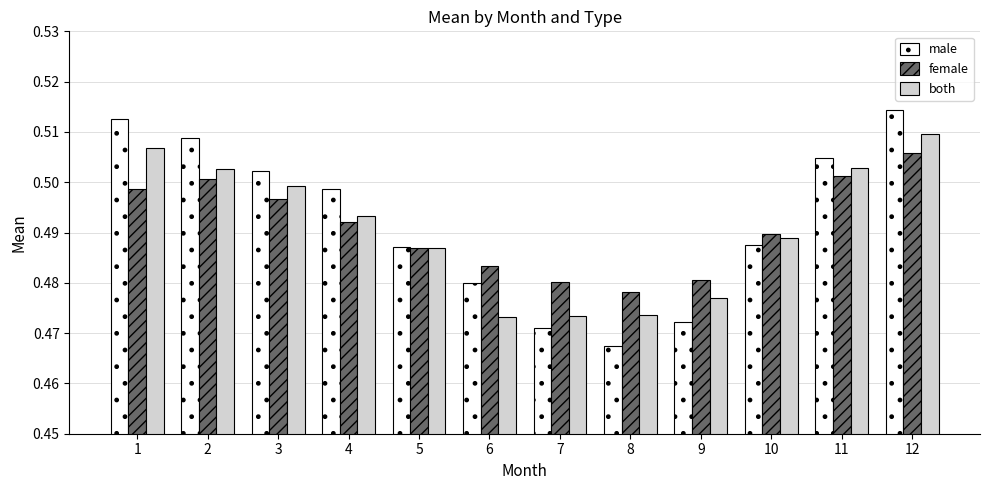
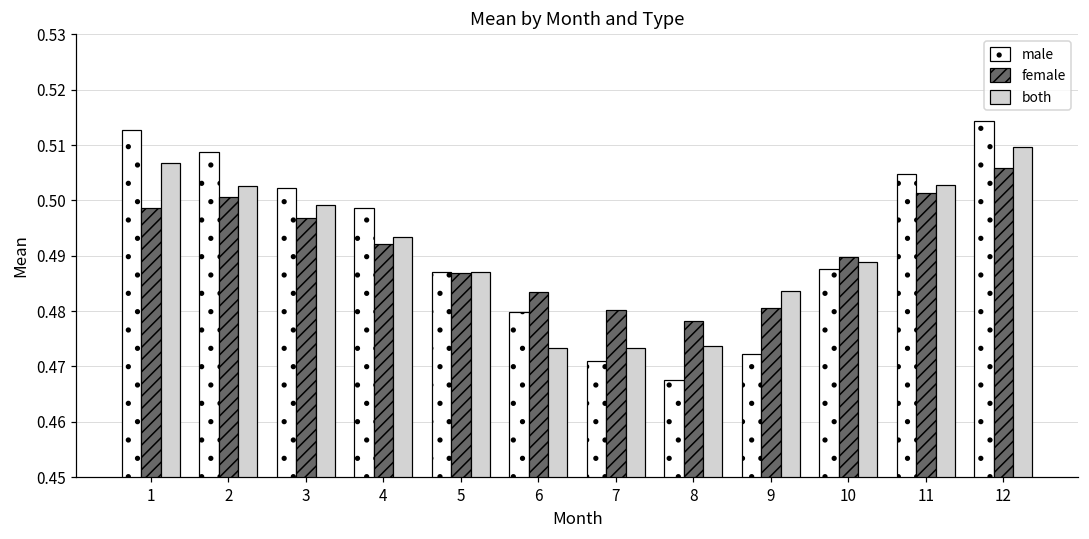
both, 9: 0.477 -> 0.484
